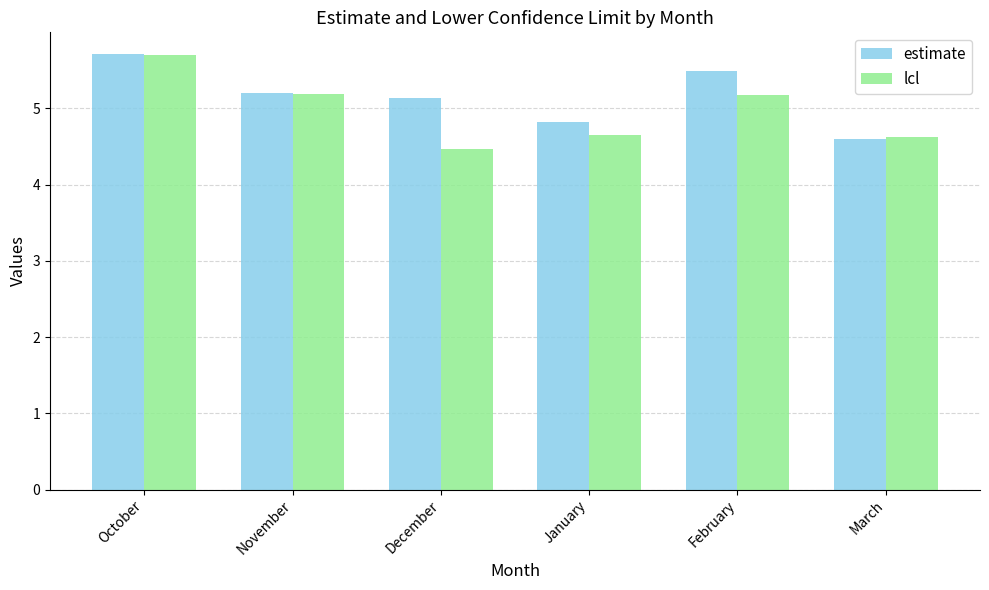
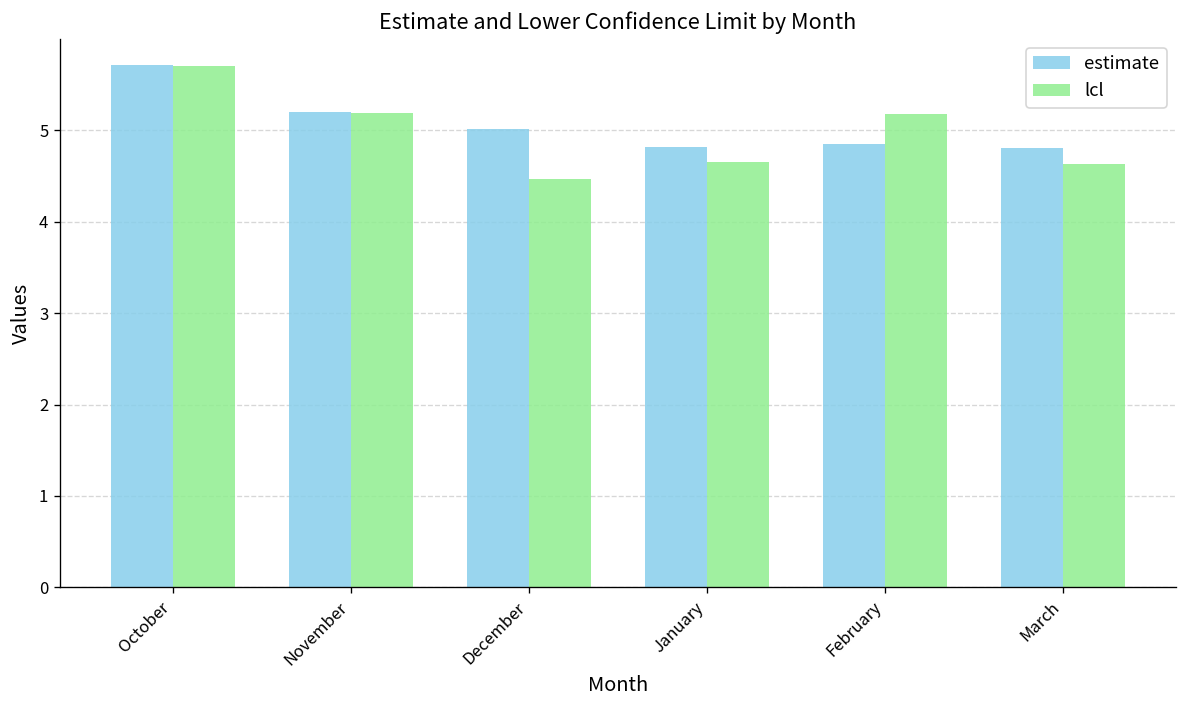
estimate, December: 5.1 -> 5.0
estimate, February: 5.5 -> 4.8
estimate, March: 4.6 -> 4.8
